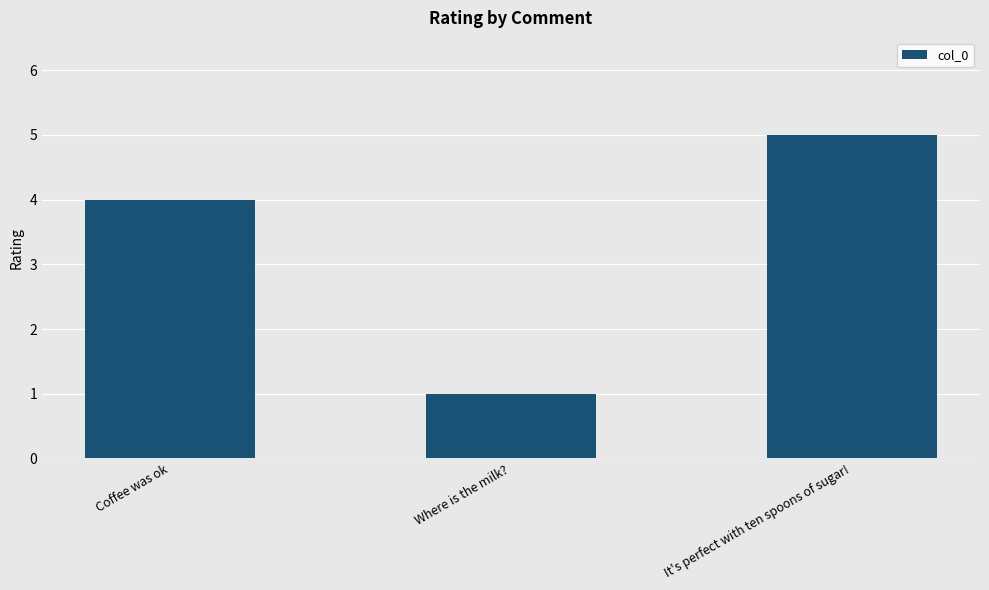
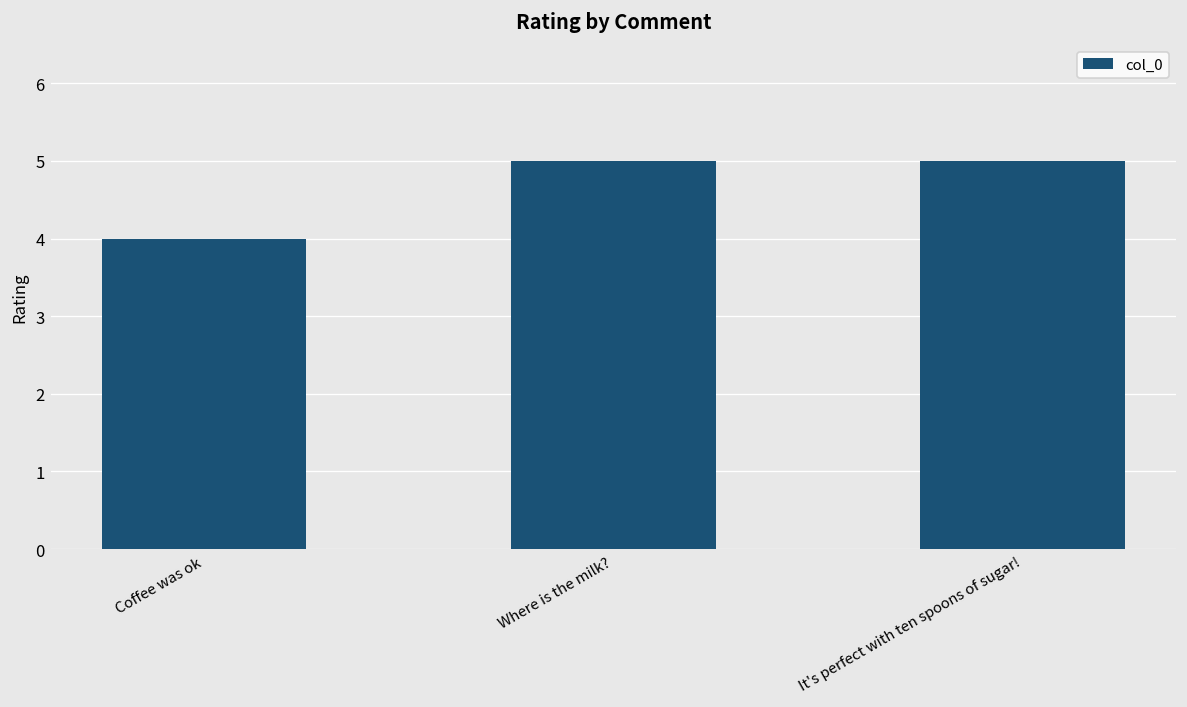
Where is the milk?: 1 -> 5
